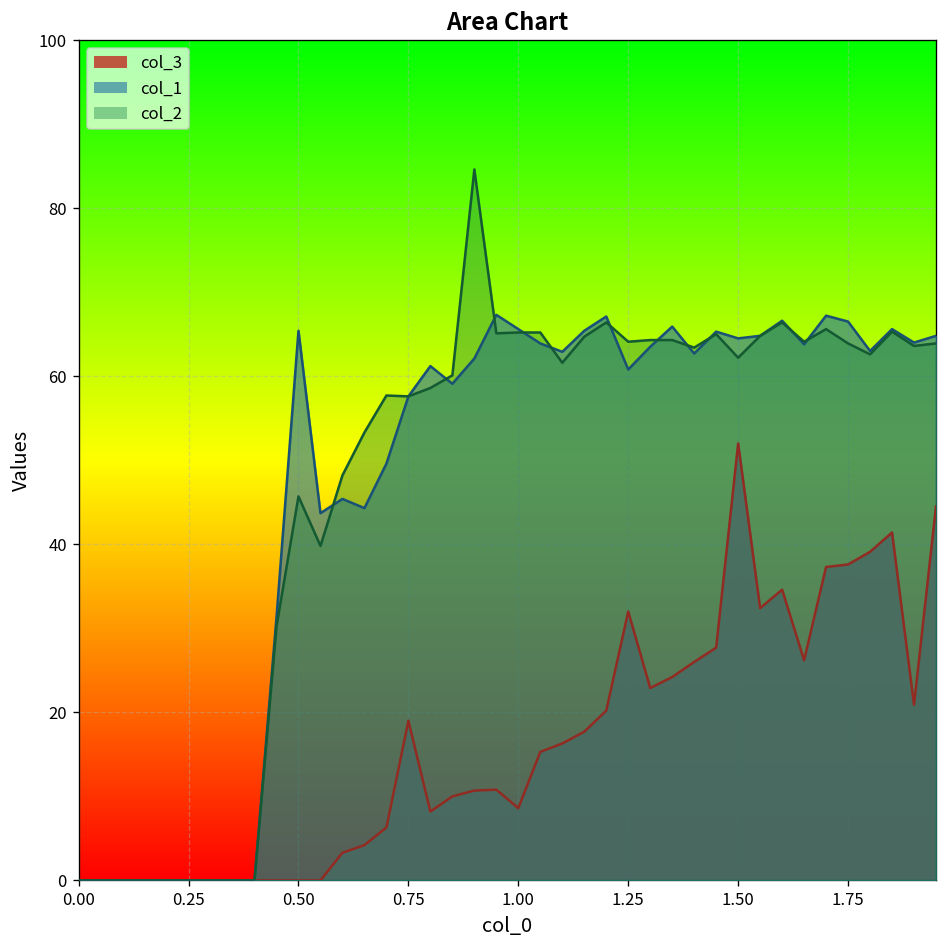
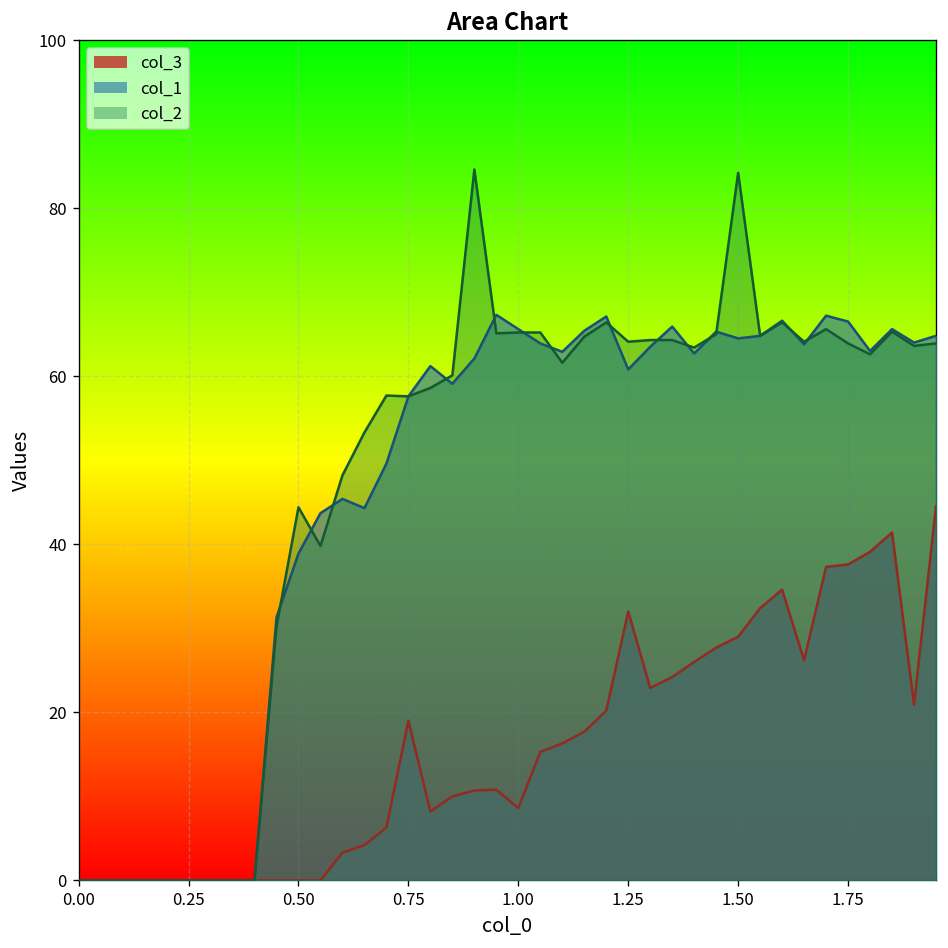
col_1, 0.50: 65 -> 39
col_2, 0.50: 46 -> 44
col_3, 1.50: 52 -> 29
col_2, 1.50: 62 -> 84
